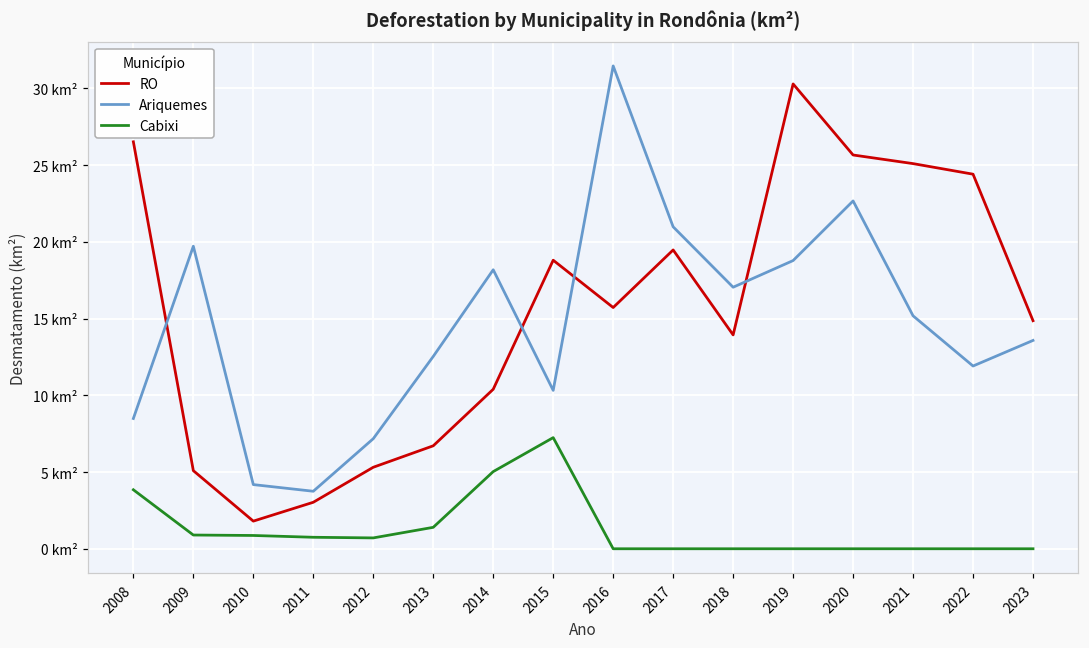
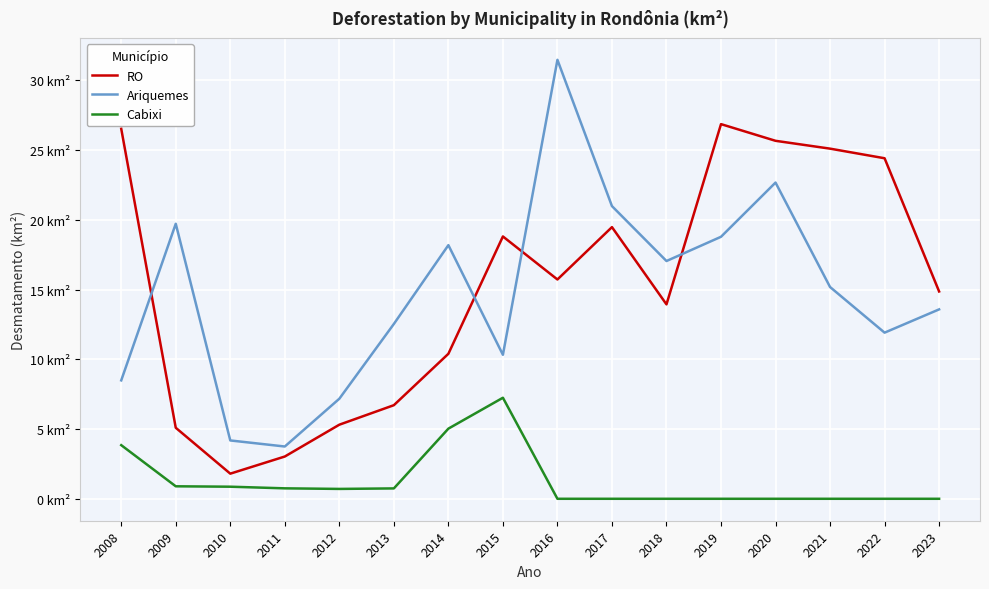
Cabixi, 2013: 1.4 km² -> 0.7 km²
RO, 2019: 30.3 km² -> 26.9 km²
